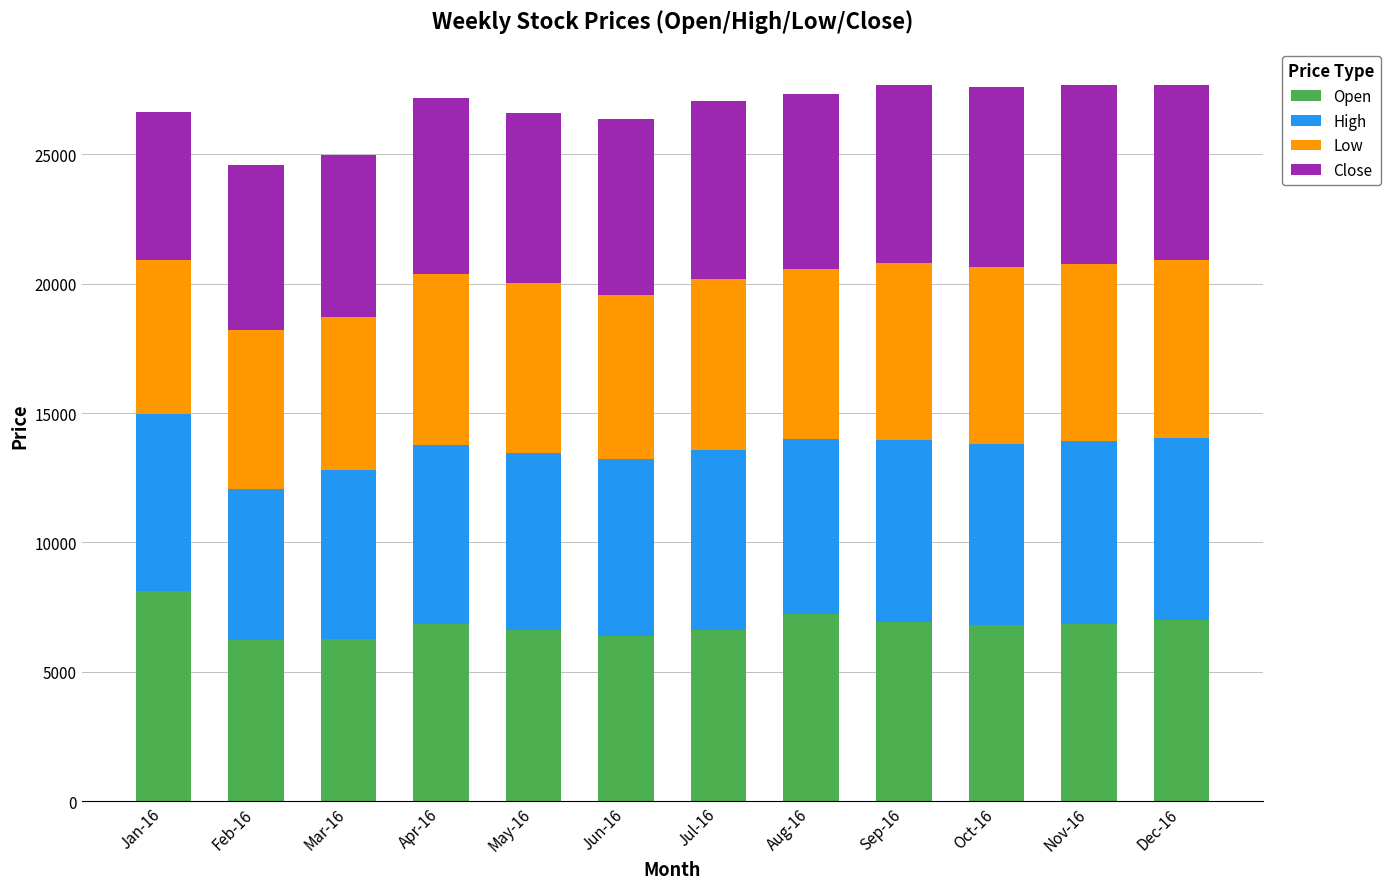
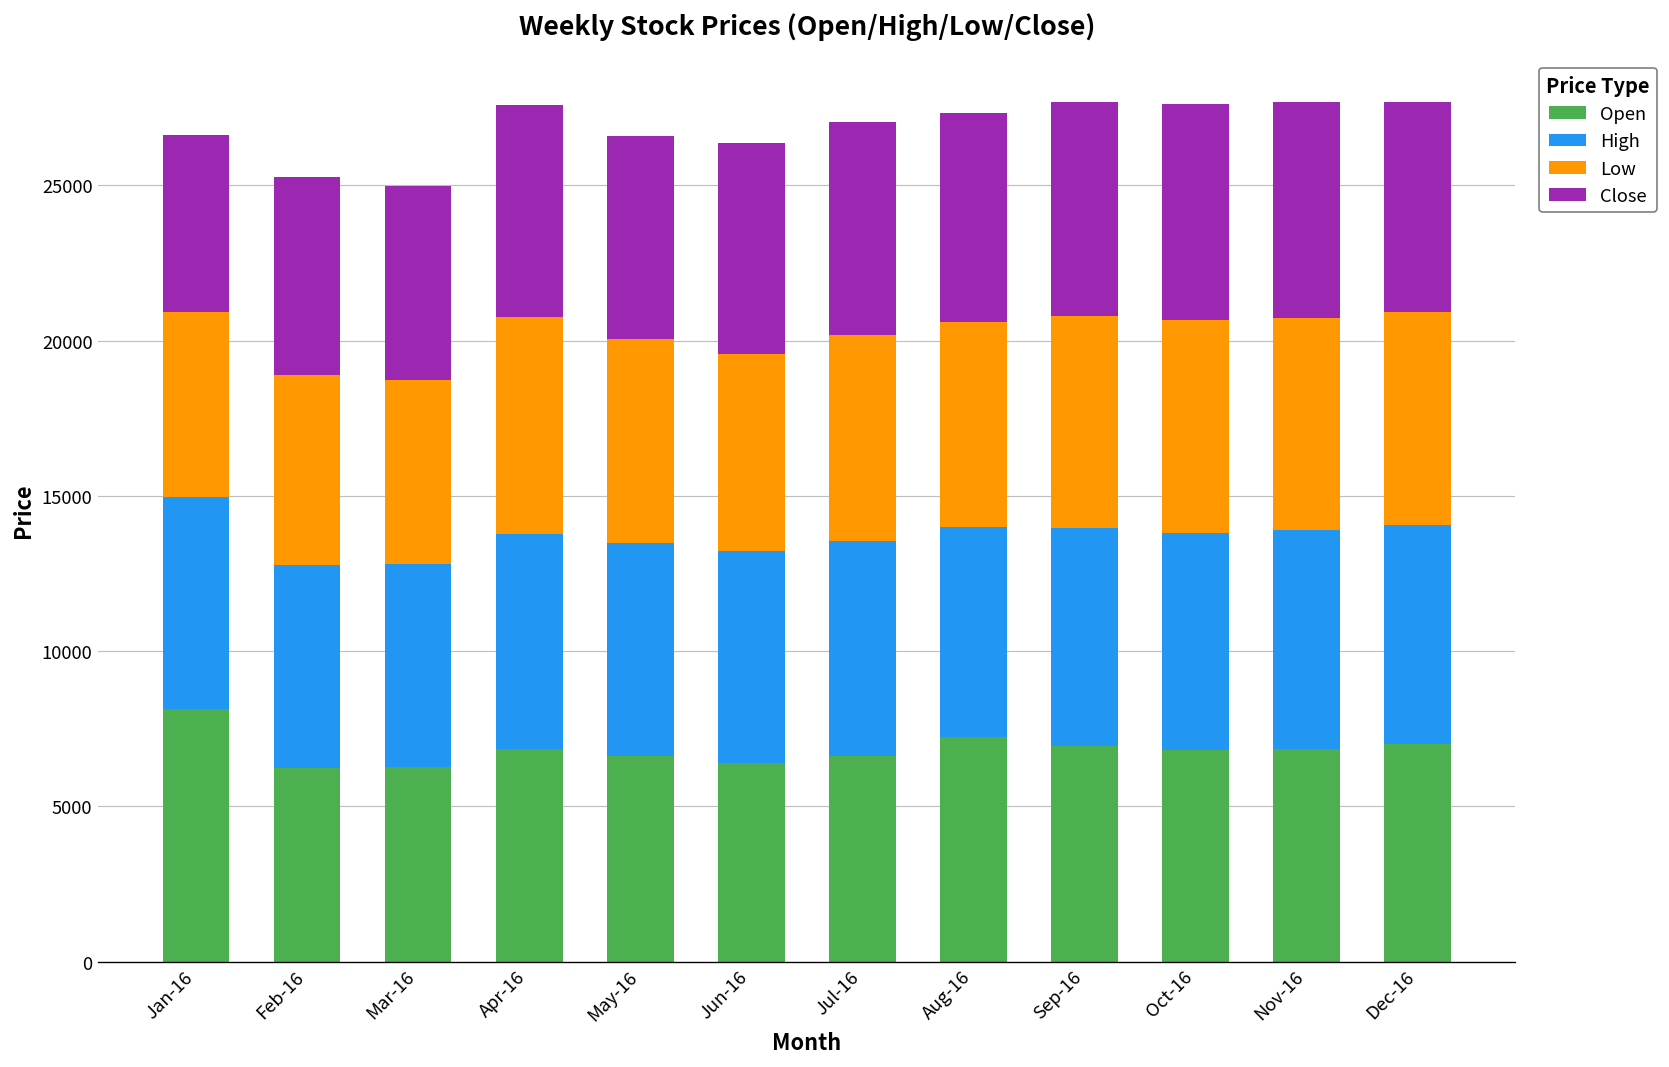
High, Feb-16: 5800 -> 6500
Low, Apr-16: 6600 -> 7000
